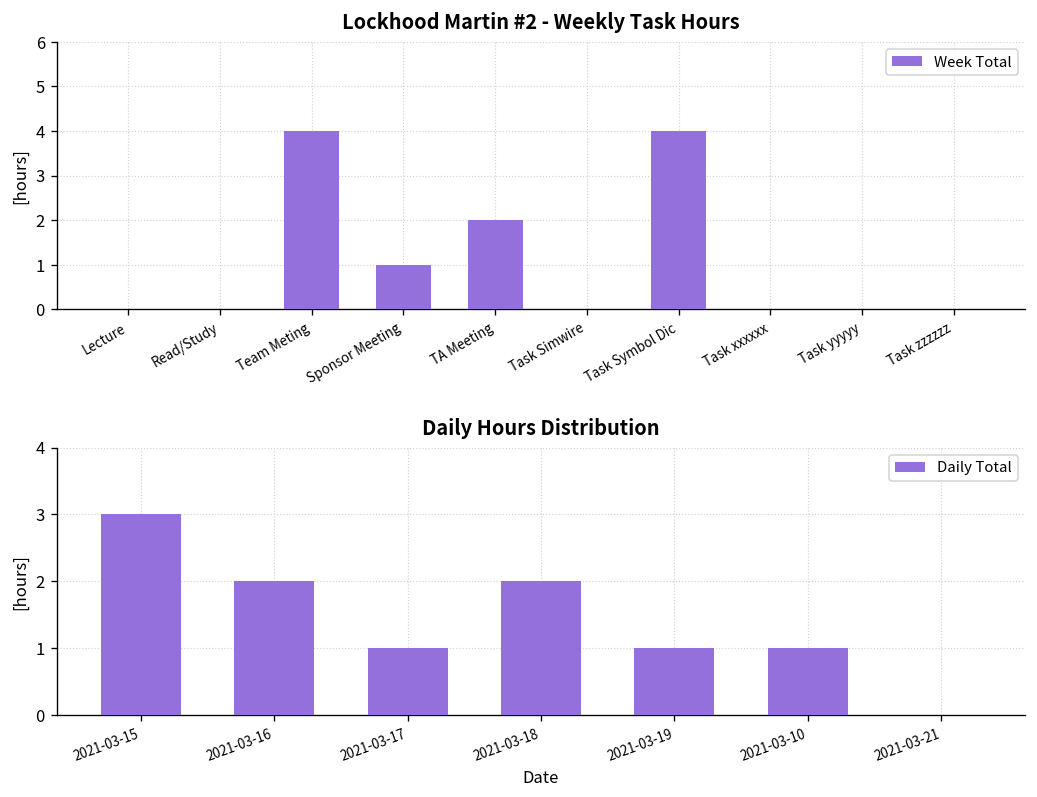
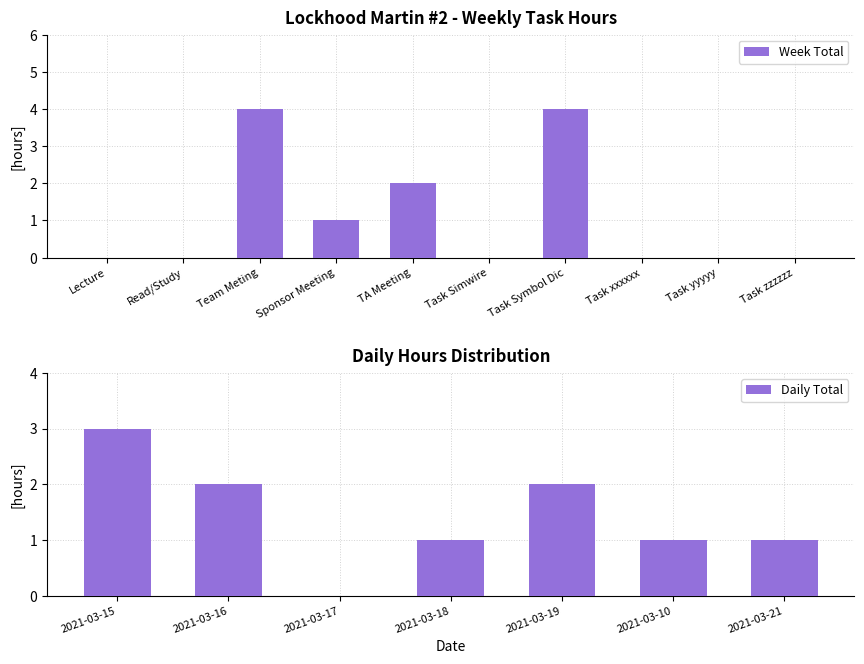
Daily Hours Distribution, 2021-03-17: 1 -> 0
Daily Hours Distribution, 2021-03-18: 2 -> 1
Daily Hours Distribution, 2021-03-19: 1 -> 2
Daily Hours Distribution, 2021-03-21: 0 -> 1
